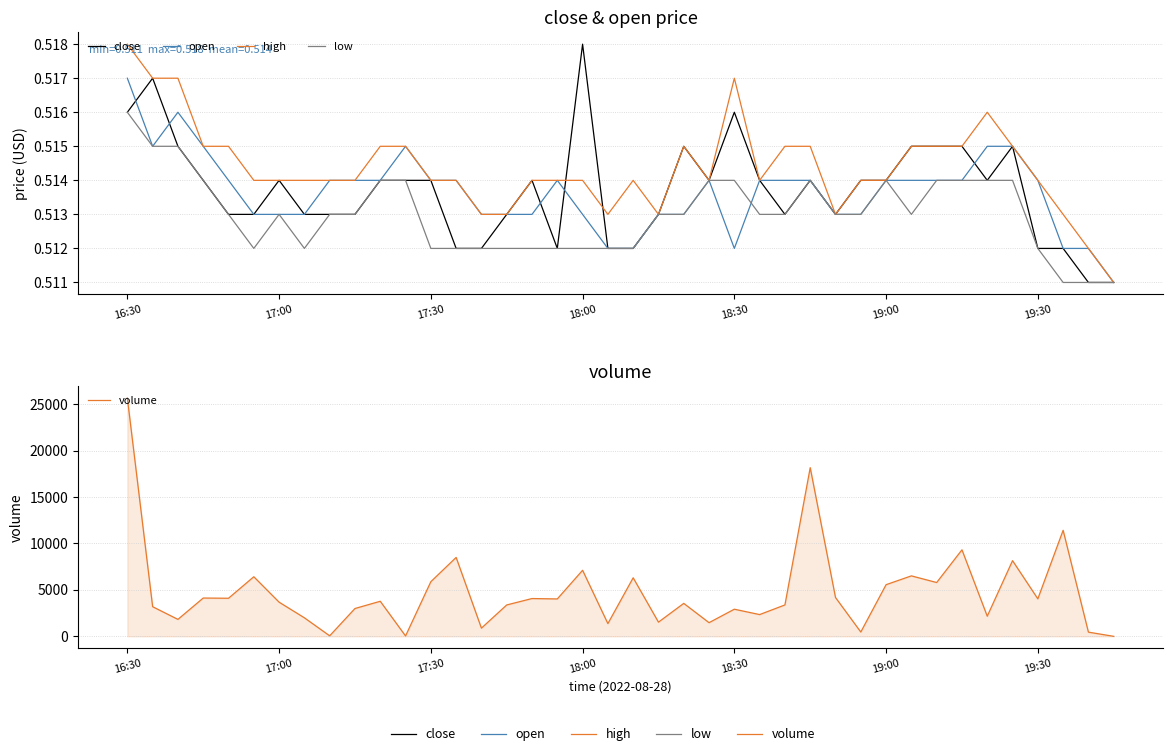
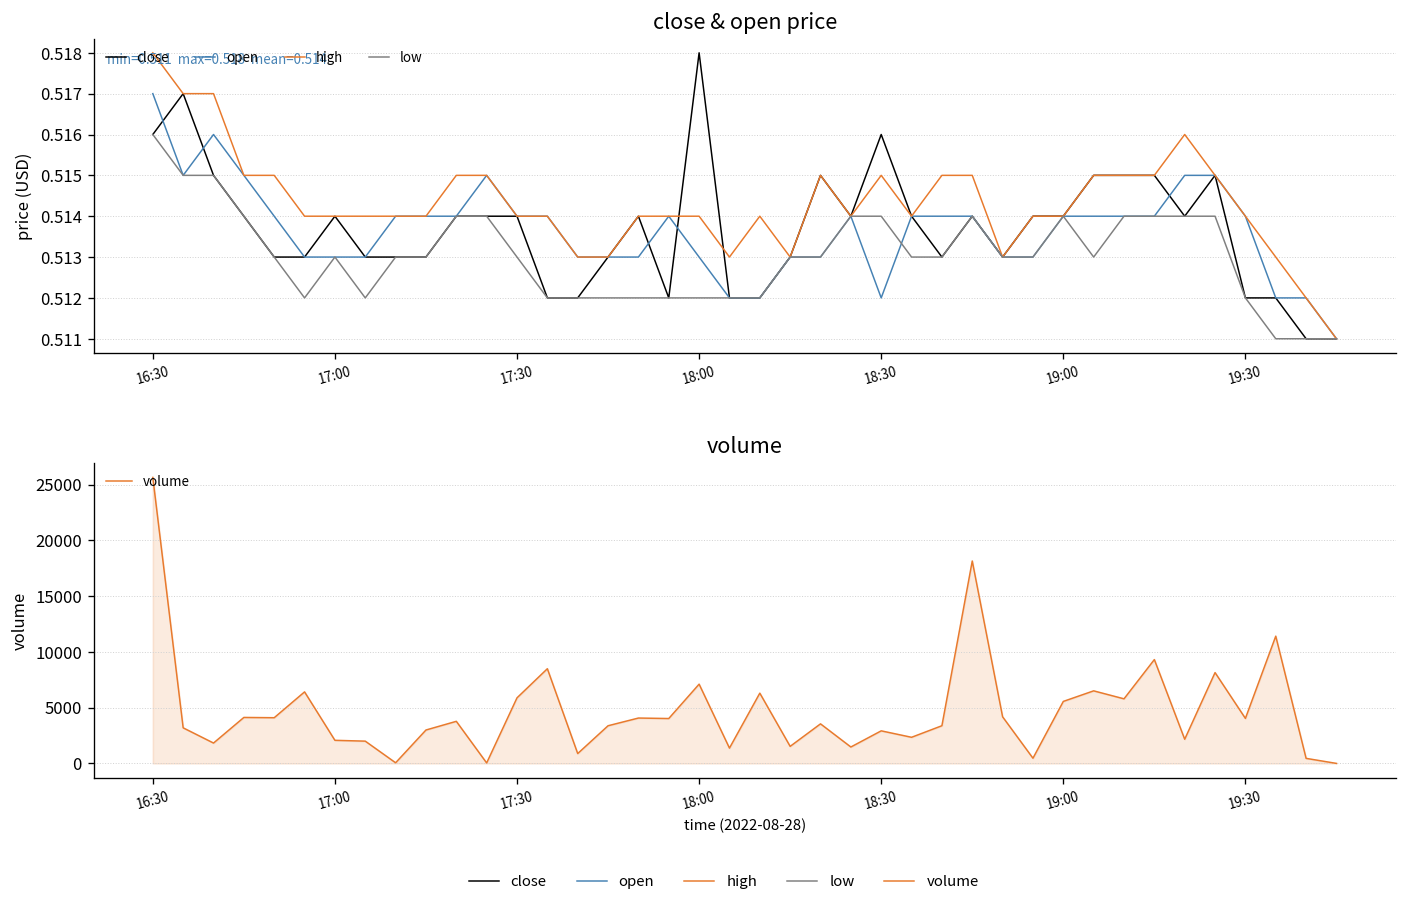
close & open price, low, 17:30: 0.512 -> 0.513
close & open price, high, 18:30: 0.517 -> 0.515
volume, 17:00: 4000 -> 2000
